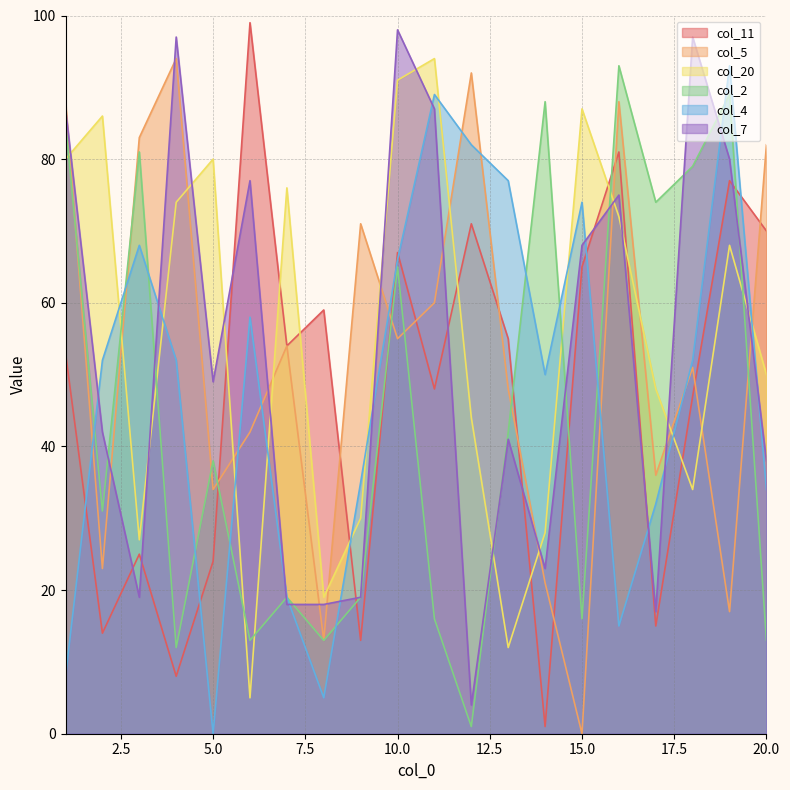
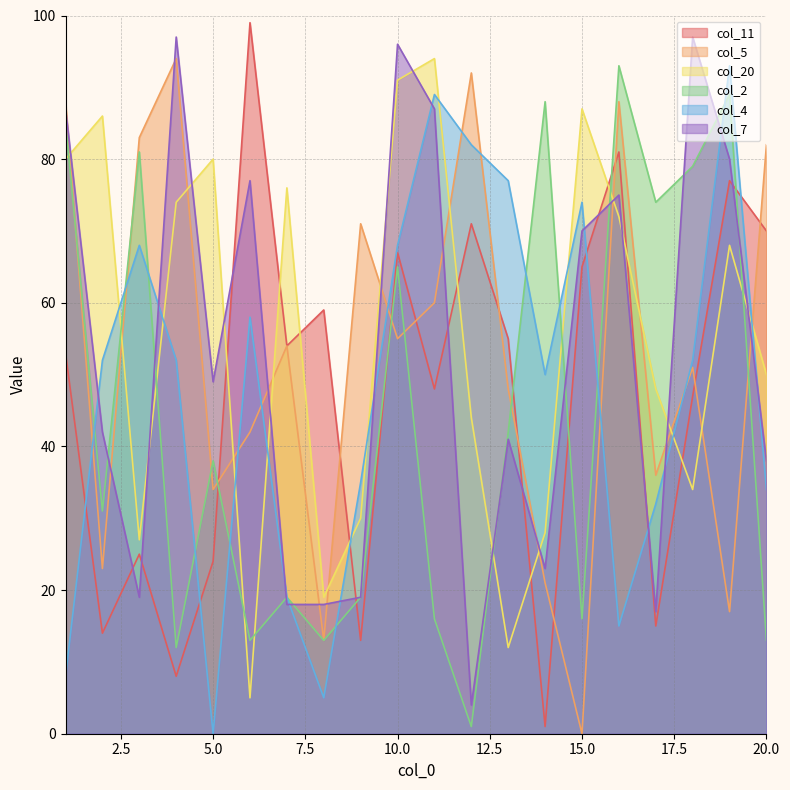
col_4, 10.0: 66 -> 68
col_7, 10.0: 98 -> 96
col_7, 15.0: 68 -> 70
